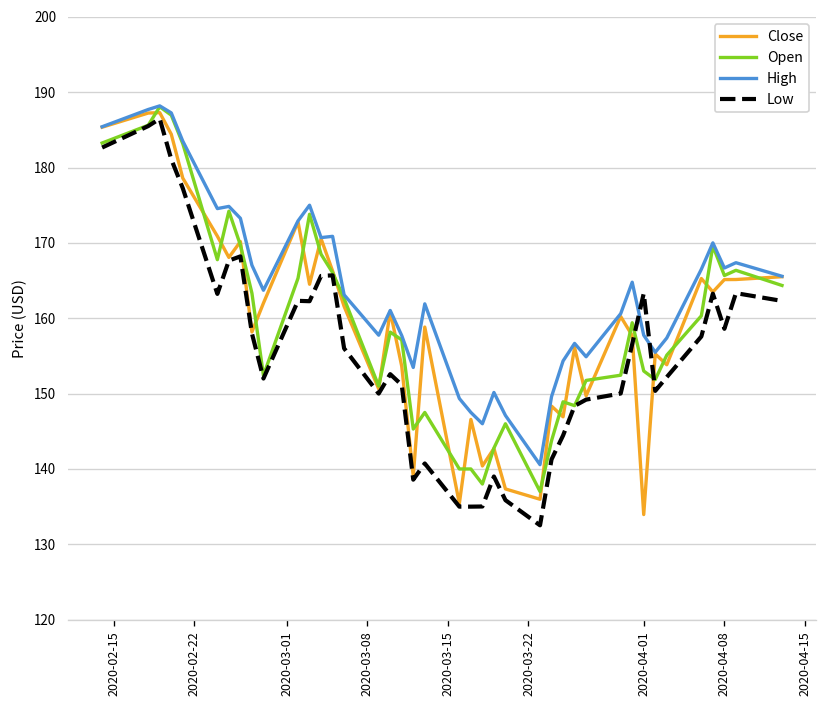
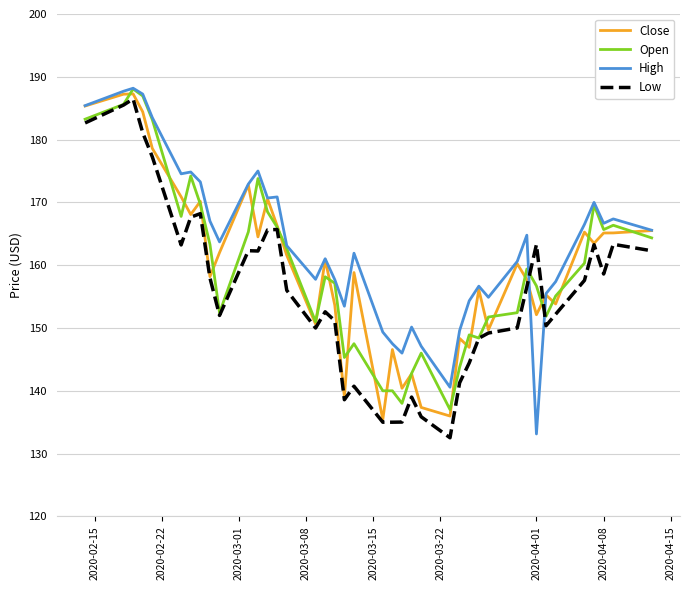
Close, 2020-04-01: 134 -> 152
Open, 2020-04-01: 153 -> 157
High, 2020-04-01: 158 -> 133
